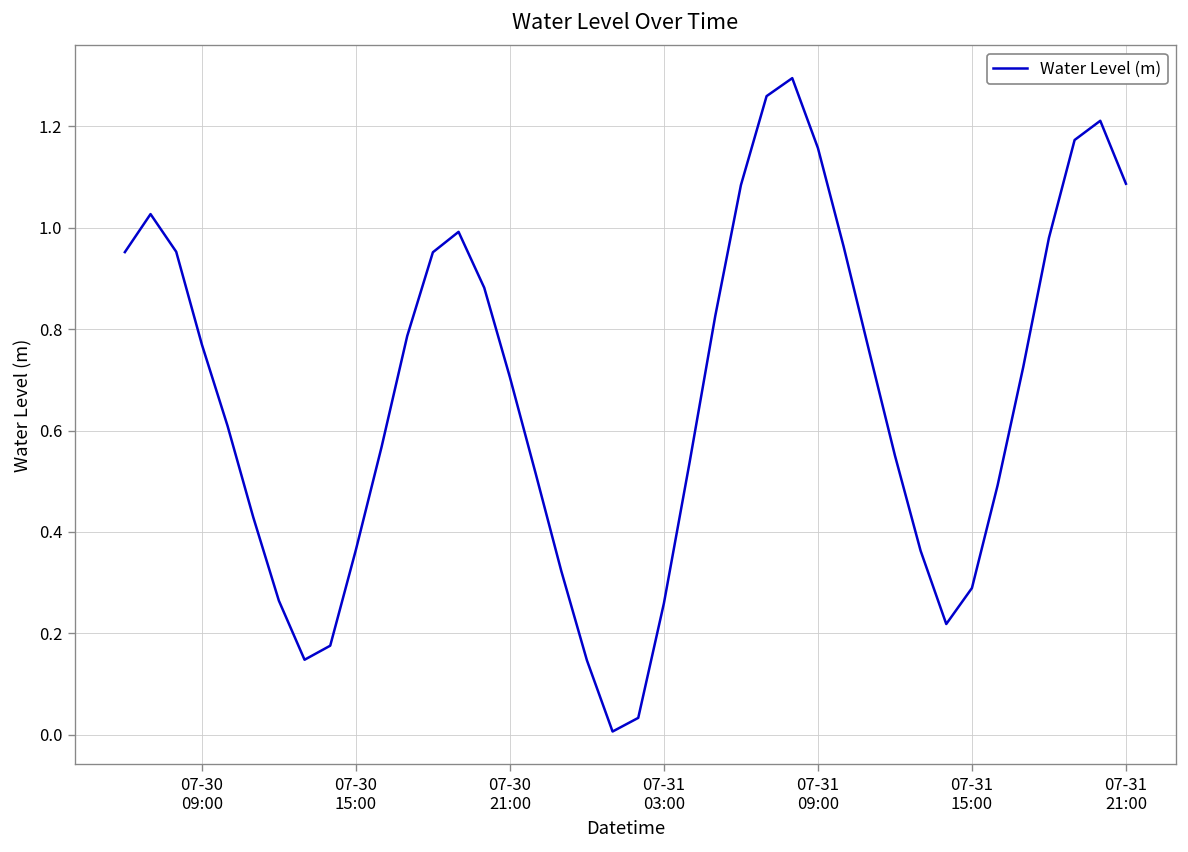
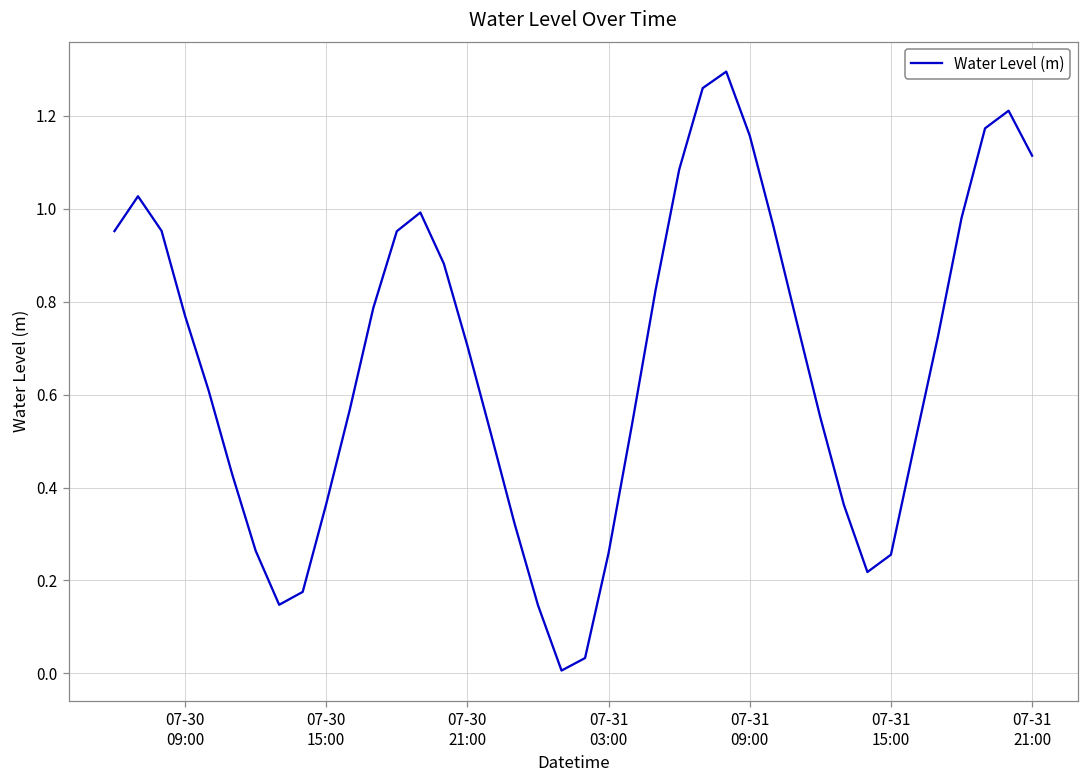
07-31 15:00: 0.29 -> 0.26
07-31 21:00: 1.09 -> 1.11
